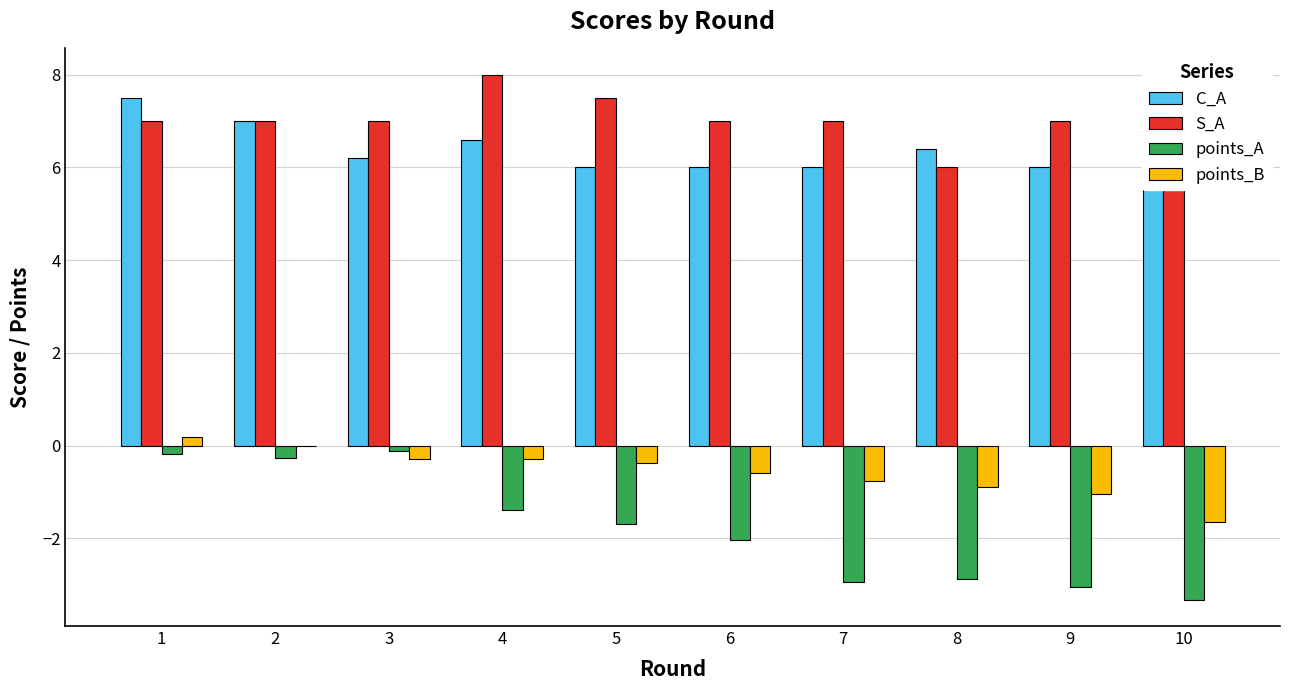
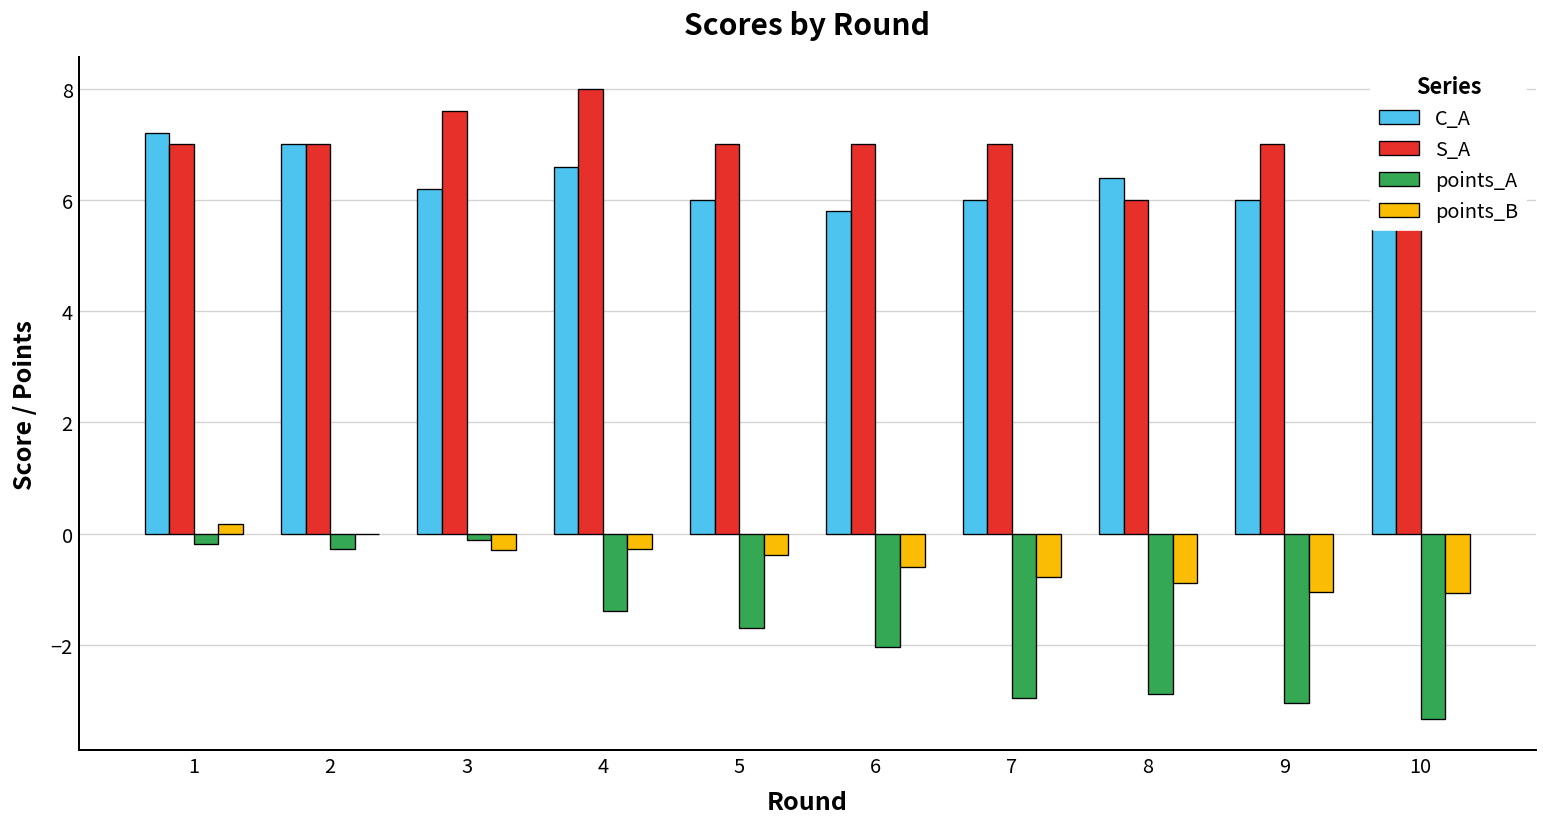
C_A, 1: 7.5 -> 7.2
S_A, 3: 7.0 -> 7.6
S_A, 5: 7.5 -> 7.0
C_A, 6: 6.0 -> 5.8
points_B, 10: -1.7 -> -1.1
